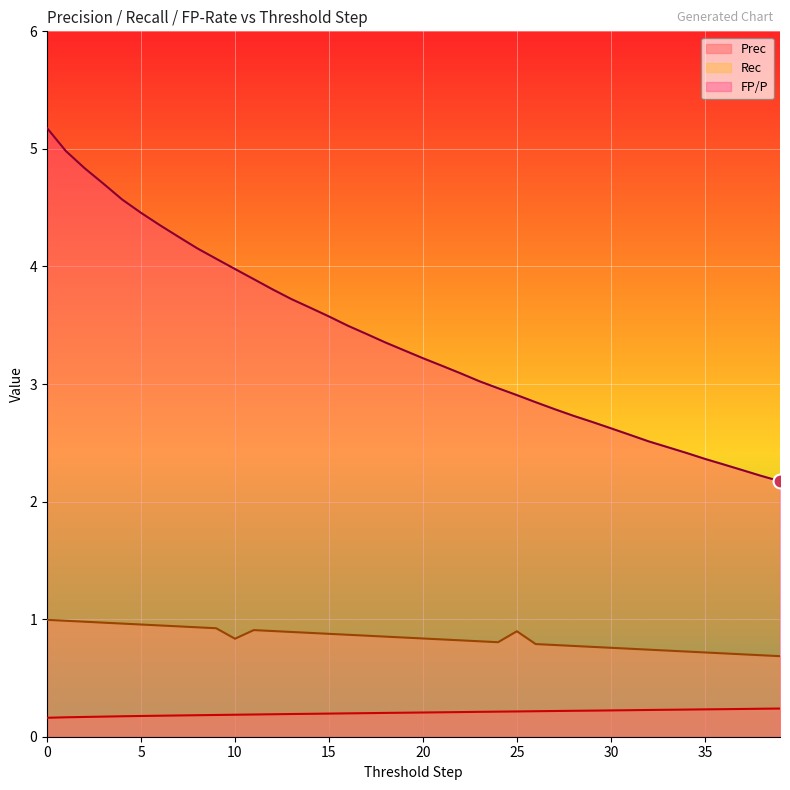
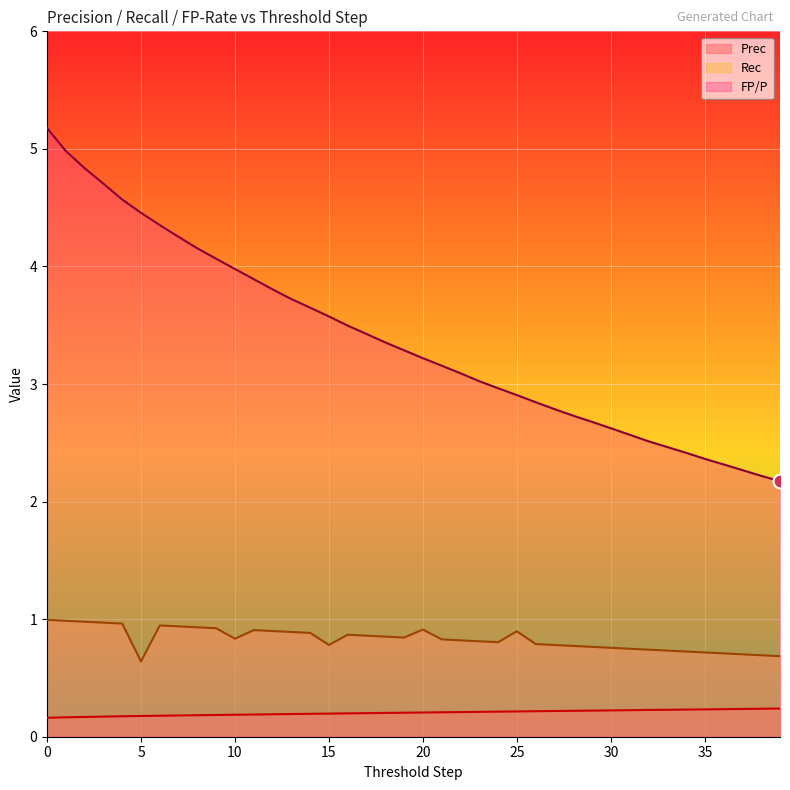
Rec, 5: 0.95 -> 0.64
Rec, 15: 0.88 -> 0.78
Rec, 20: 0.84 -> 0.91
